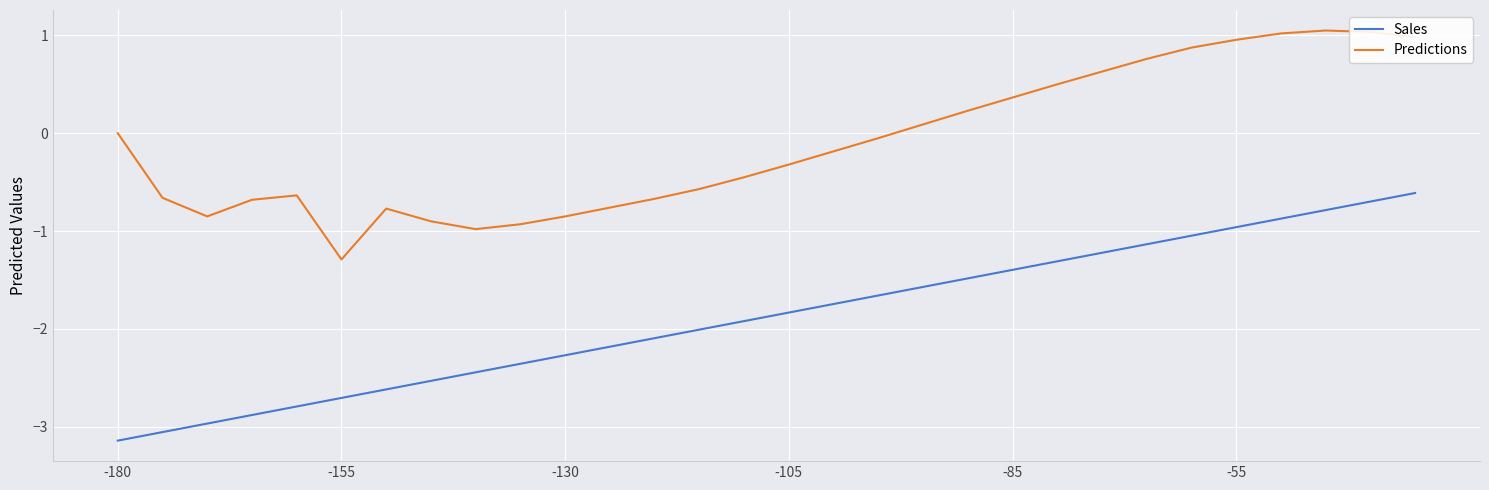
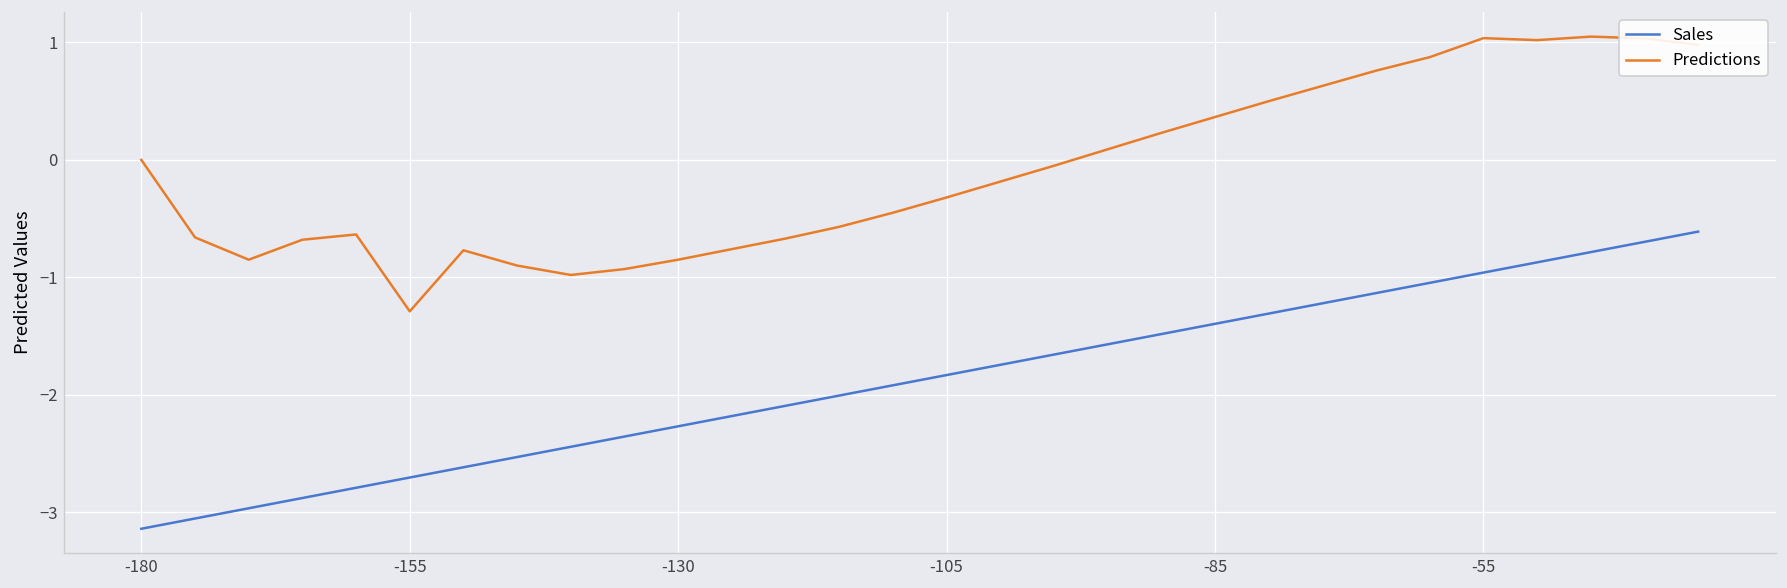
Predictions, -55: 0.96 -> 1.04
